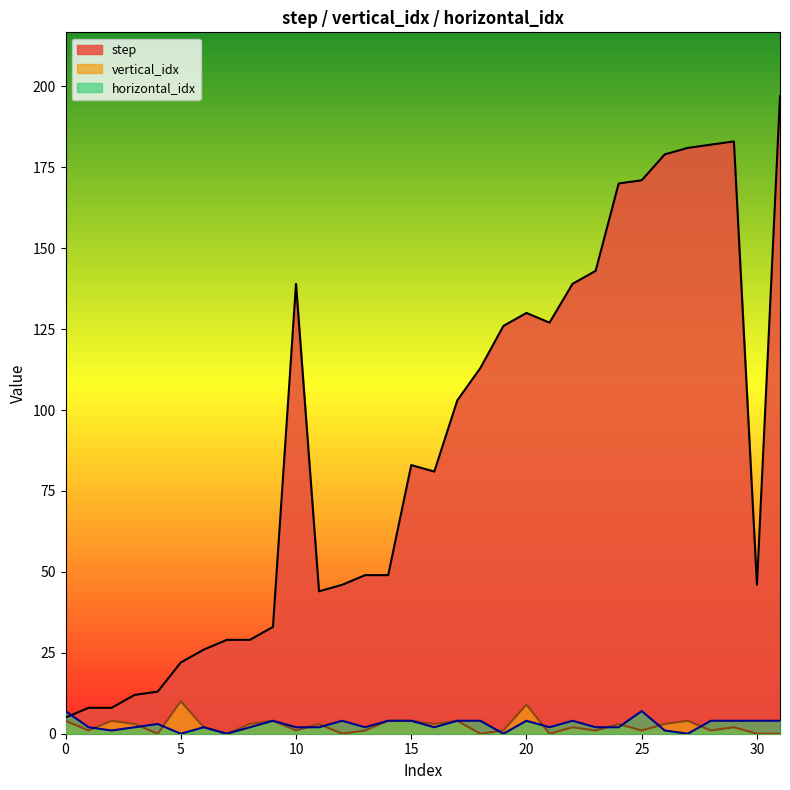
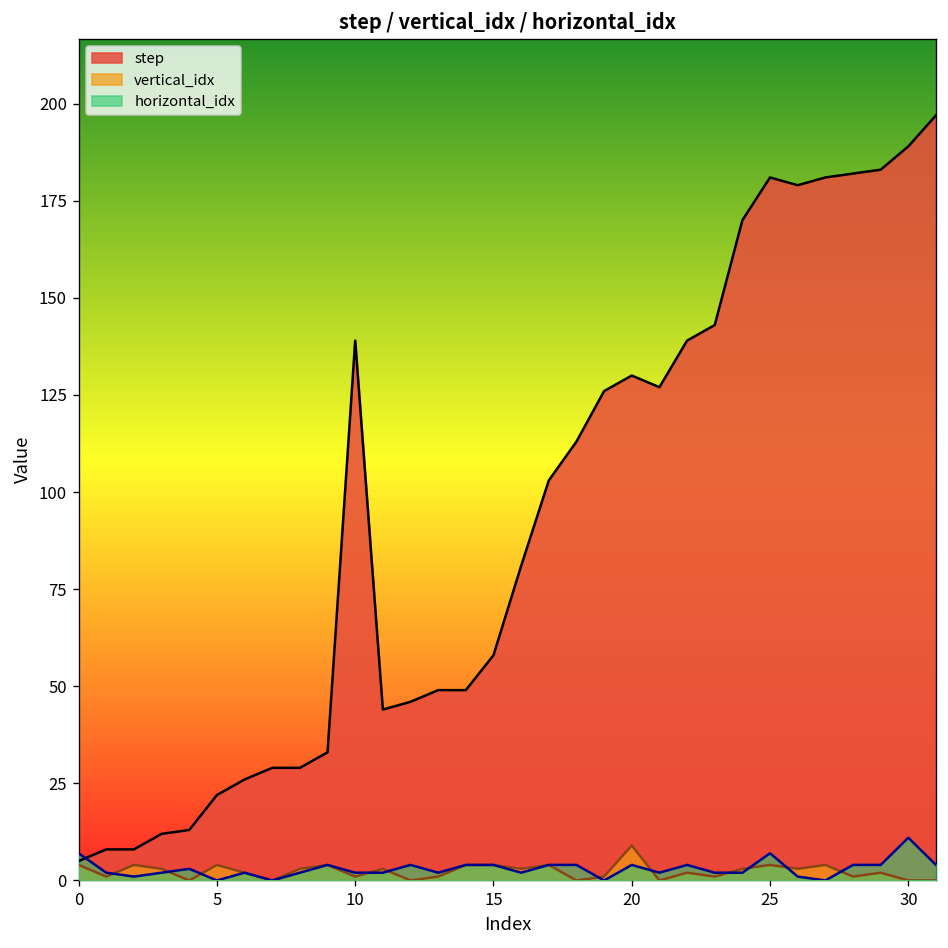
vertical_idx, 5: 10 -> 4
step, 15: 83 -> 58
step, 25: 171 -> 181
vertical_idx, 25: 1 -> 4
step, 30: 46 -> 189
horizontal_idx, 30: 4 -> 11
